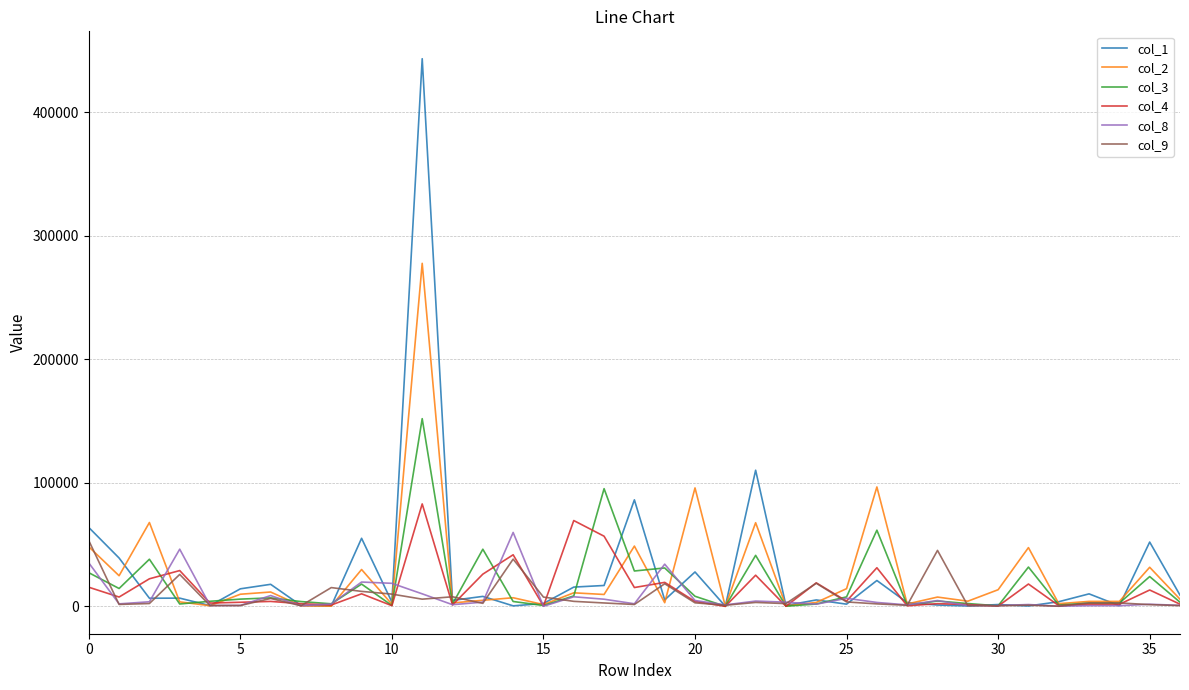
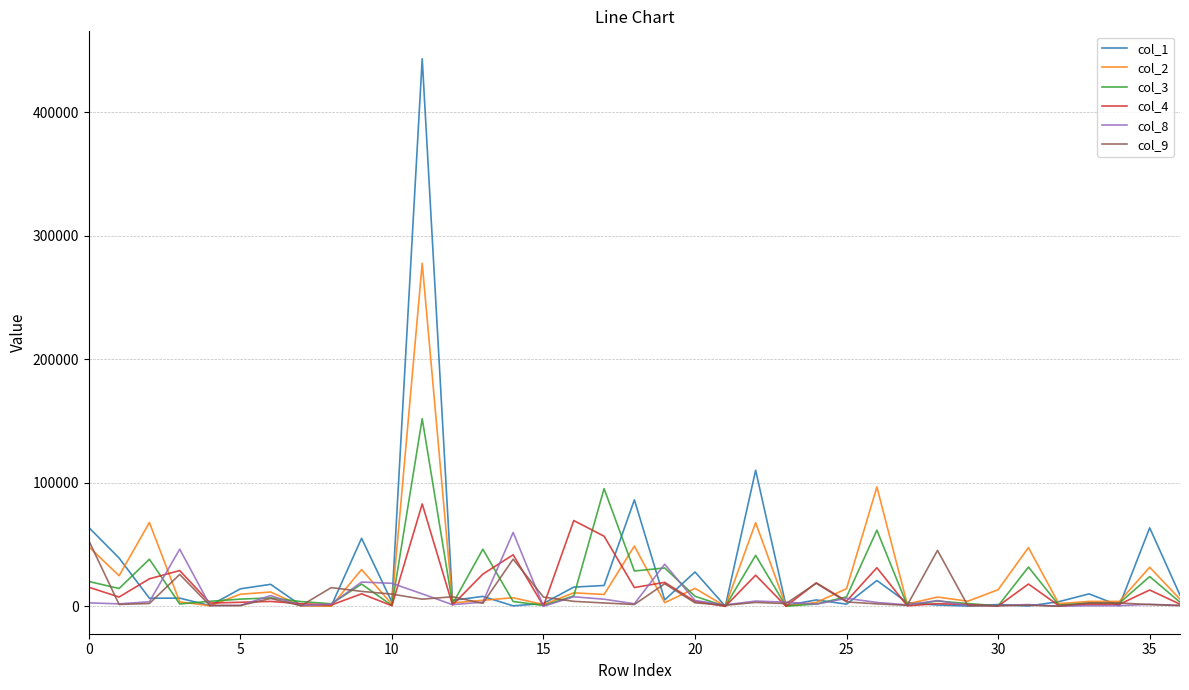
col_3, 0: 27000 -> 20000
col_8, 0: 35000 -> 3000
col_2, 20: 96000 -> 15000
col_1, 35: 52000 -> 64000
